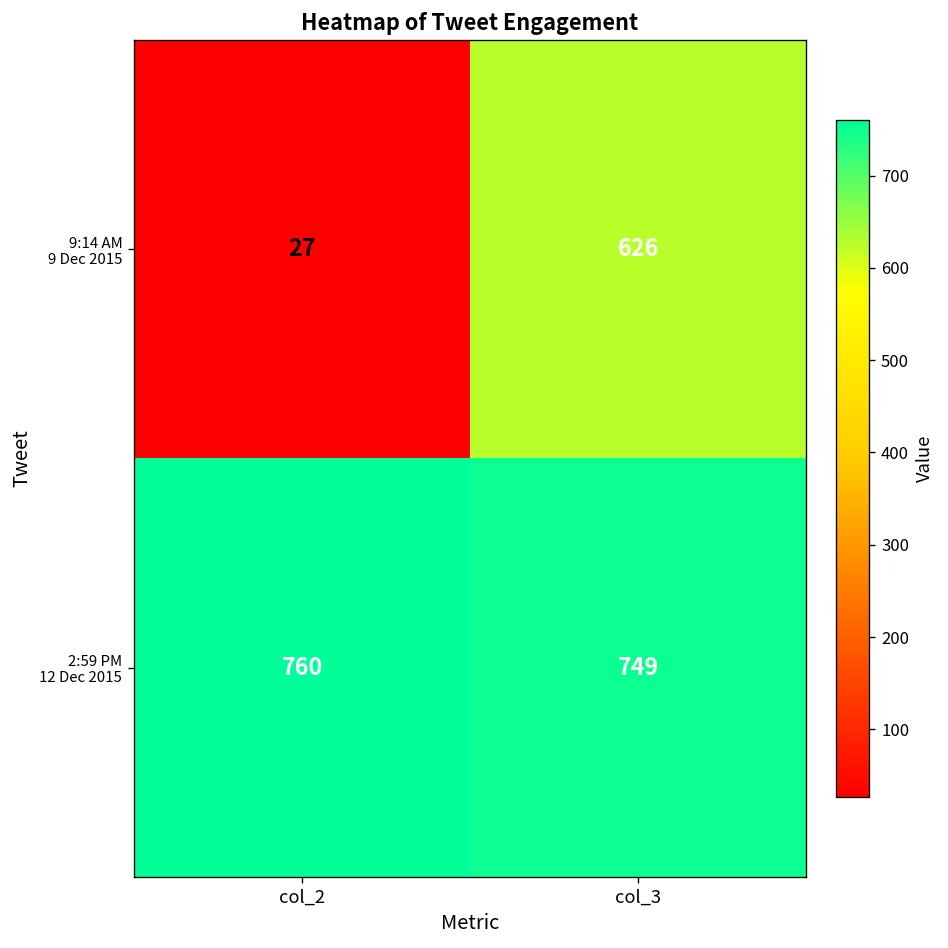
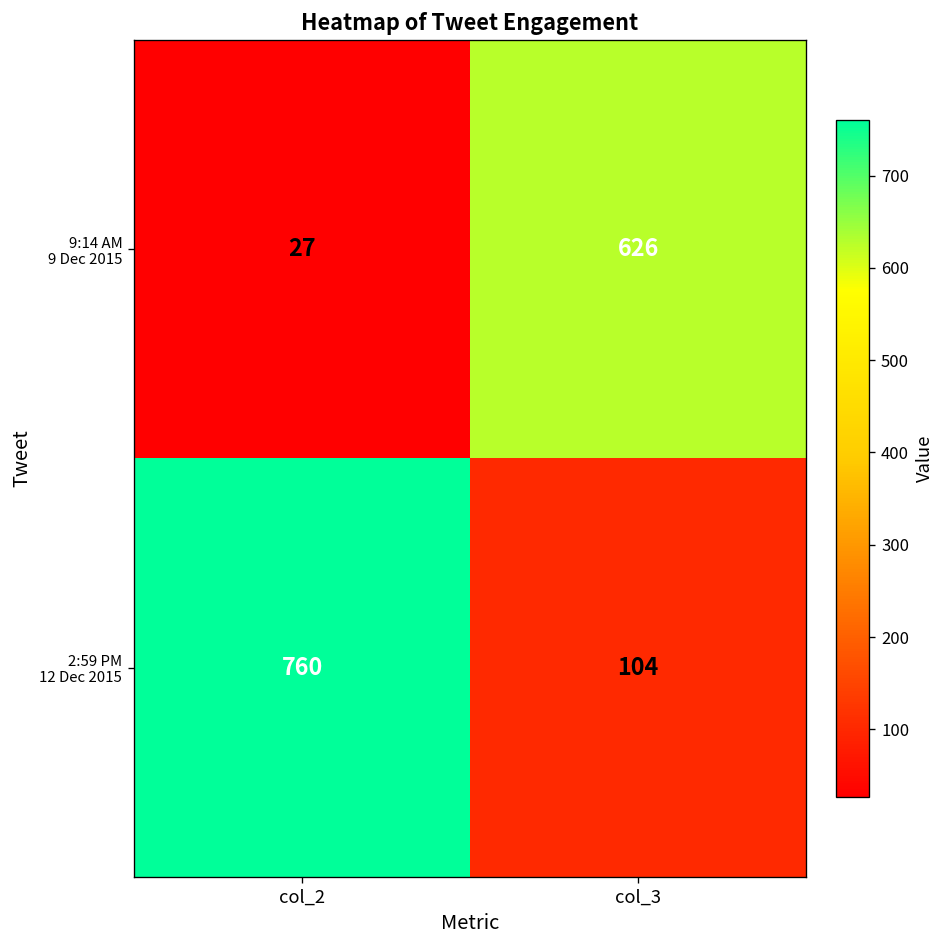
2:59 PM 12 Dec 2015, col_3: 749 -> 104
